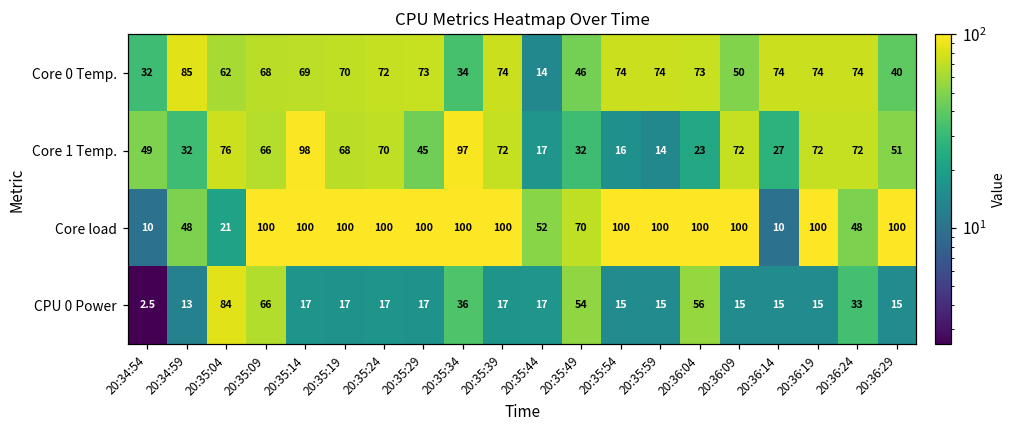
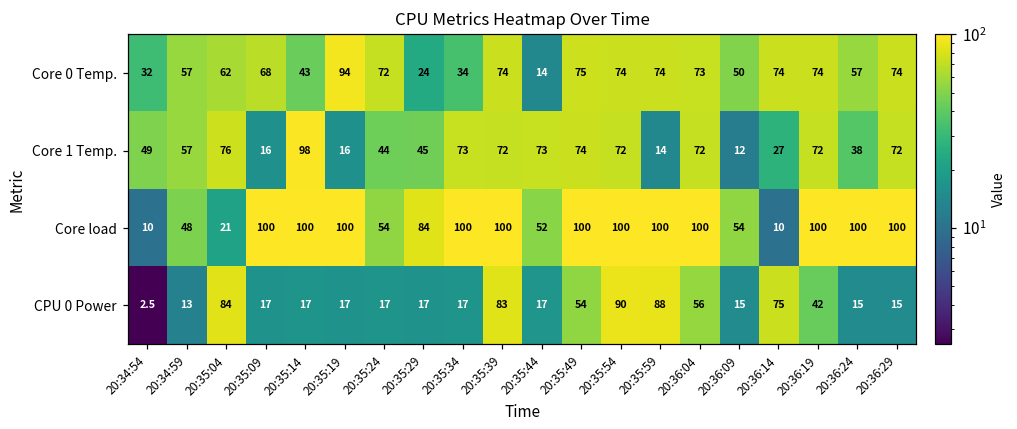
Core 0 Temp., 20:34:59: 85 -> 57
Core 0 Temp., 20:35:14: 69 -> 43
Core 0 Temp., 20:35:19: 70 -> 94
Core 0 Temp., 20:35:29: 73 -> 24
Core 0 Temp., 20:35:49: 46 -> 75
Core 0 Temp., 20:36:24: 74 -> 57
Core 0 Temp., 20:36:29: 40 -> 74
Core 1 Temp., 20:34:59: 32 -> 57
Core 1 Temp., 20:35:09: 66 -> 16
Core 1 Temp., 20:35:19: 68 -> 16
Core 1 Temp., 20:35:24: 70 -> 44
Core 1 Temp., 20:35:34: 97 -> 73
Core 1 Temp., 20:35:44: 17 -> 73
Core 1 Temp., 20:35:49: 32 -> 74
Core 1 Temp., 20:35:54: 16 -> 72
Core 1 Temp., 20:36:04: 23 -> 72
Core 1 Temp., 20:36:09: 72 -> 12
Core 1 Temp., 20:36:24: 72 -> 38
Core 1 Temp., 20:36:29: 51 -> 72
Core load, 20:35:24: 100 -> 54
Core load, 20:35:29: 100 -> 84
Core load, 20:35:49: 70 -> 100
Core load, 20:36:09: 100 -> 54
Core load, 20:36:24: 48 -> 100
CPU 0 Power, 20:35:09: 66 -> 17
CPU 0 Power, 20:35:34: 36 -> 17
CPU 0 Power, 20:35:39: 17 -> 83
CPU 0 Power, 20:35:54: 15 -> 90
CPU 0 Power, 20:35:59: 15 -> 88
CPU 0 Power, 20:36:14: 15 -> 75
CPU 0 Power, 20:36:19: 15 -> 42
CPU 0 Power, 20:36:24: 33 -> 15
